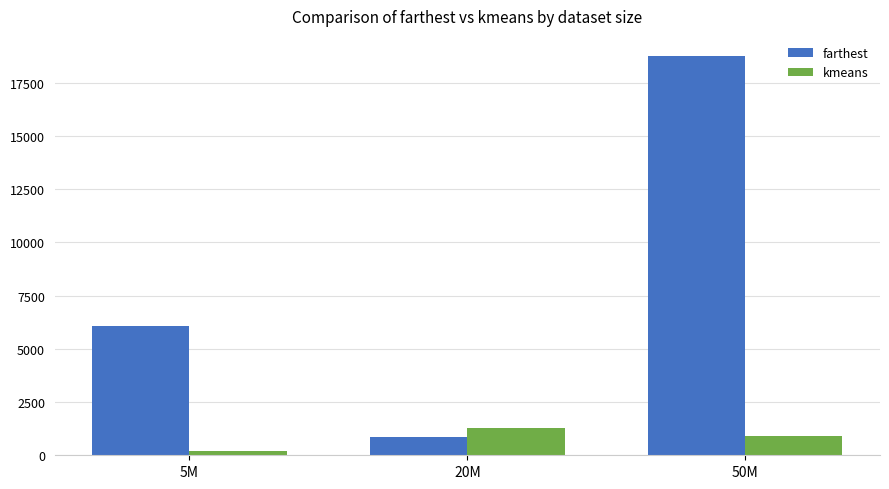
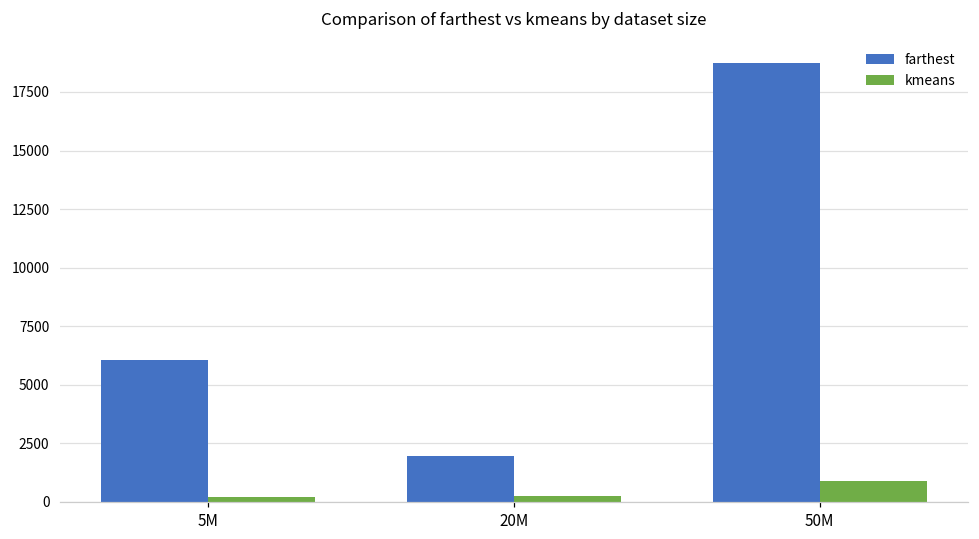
farthest, 20M: 900 -> 2000
kmeans, 20M: 1300 -> 300
